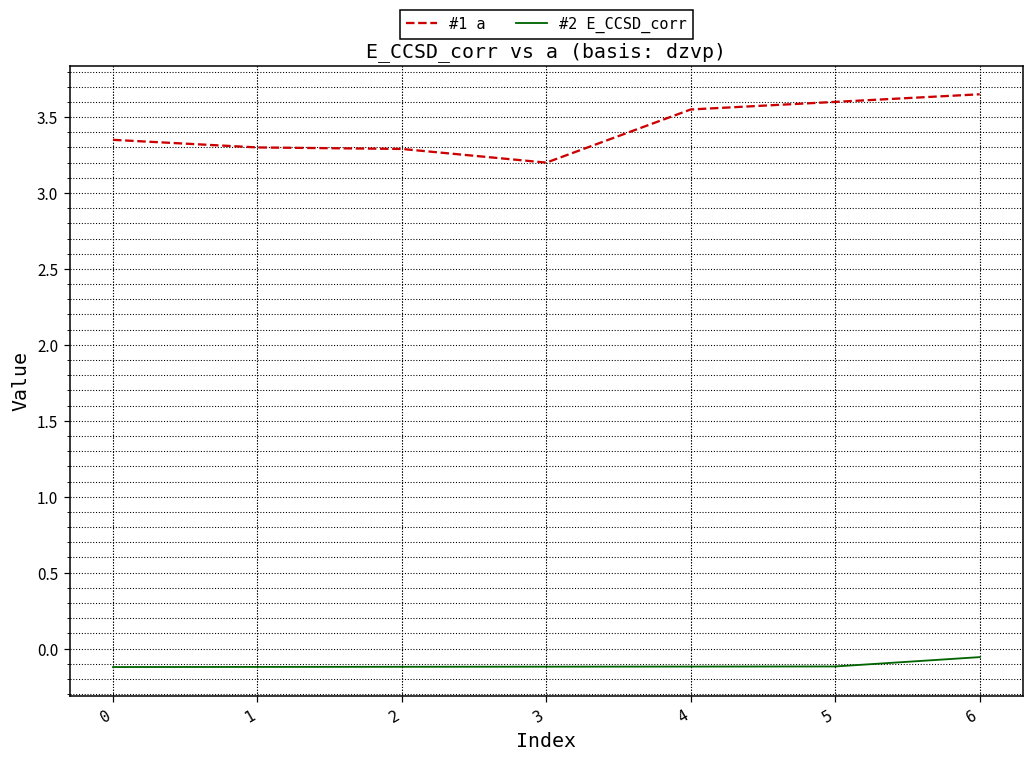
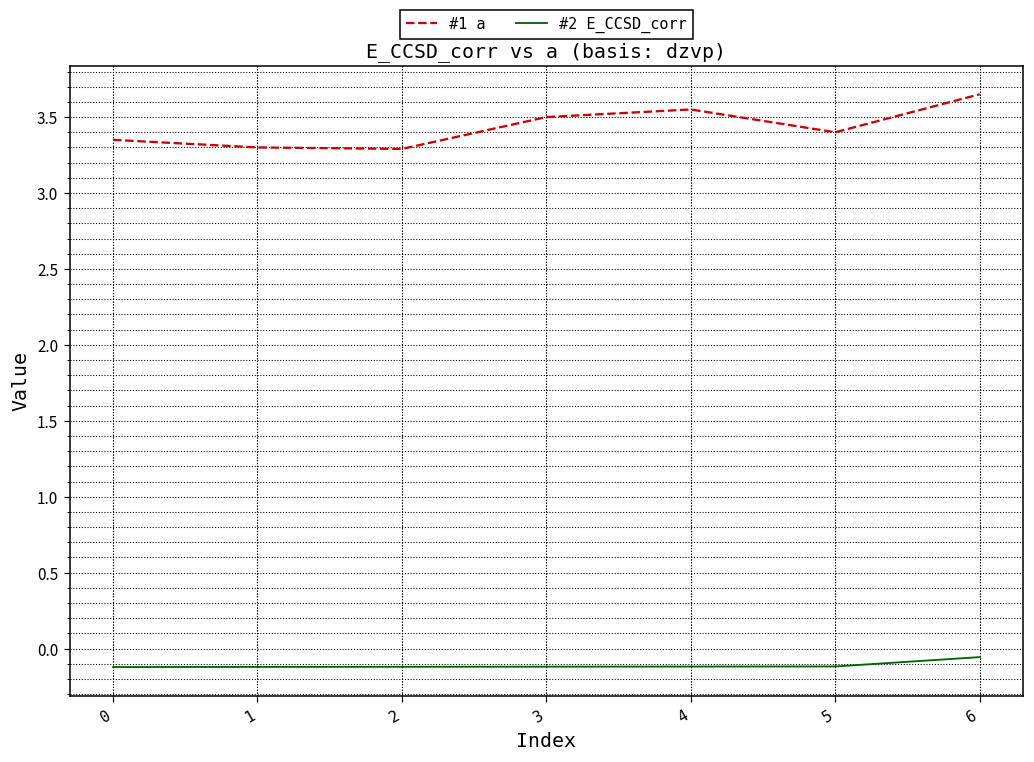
#1 a, 3: 3.2 -> 3.5
#1 a, 5: 3.6 -> 3.4
